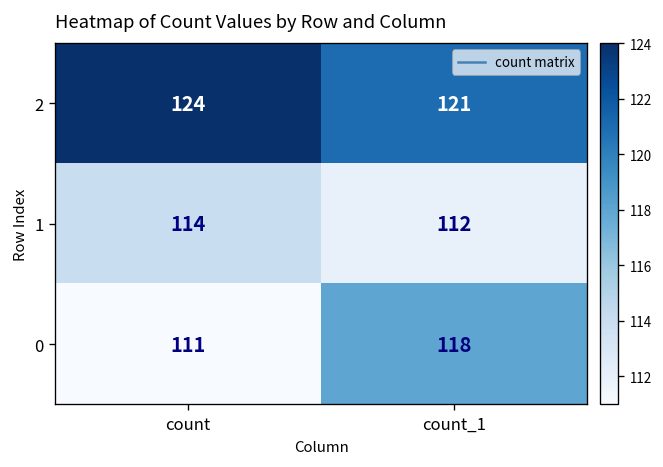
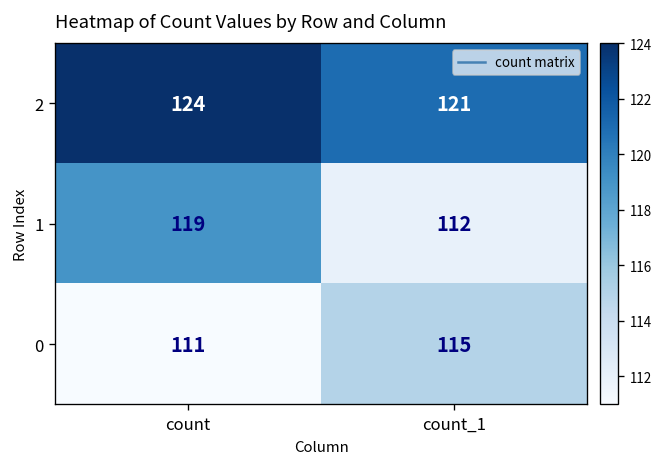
1, count: 114 -> 119
0, count_1: 118 -> 115
